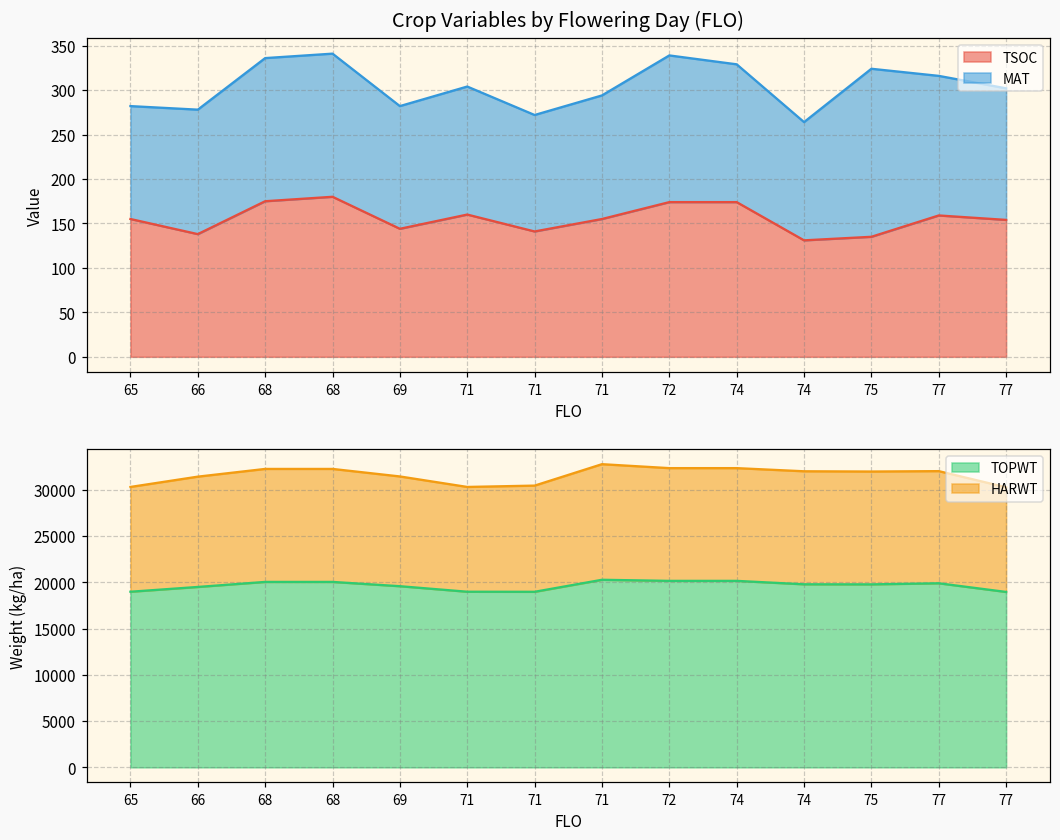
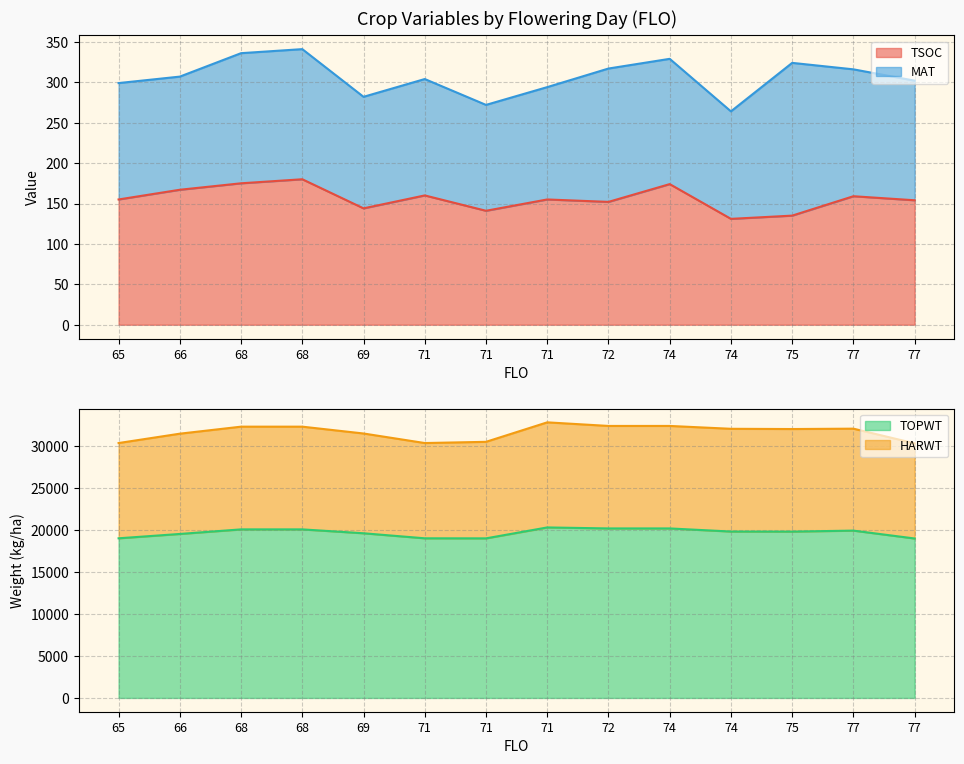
Crop Variables by Flowering Day (FLO), MAT, 65: 130 -> 140
Crop Variables by Flowering Day (FLO), TSOC, 66: 140 -> 170
Crop Variables by Flowering Day (FLO), TSOC, 72: 170 -> 150
